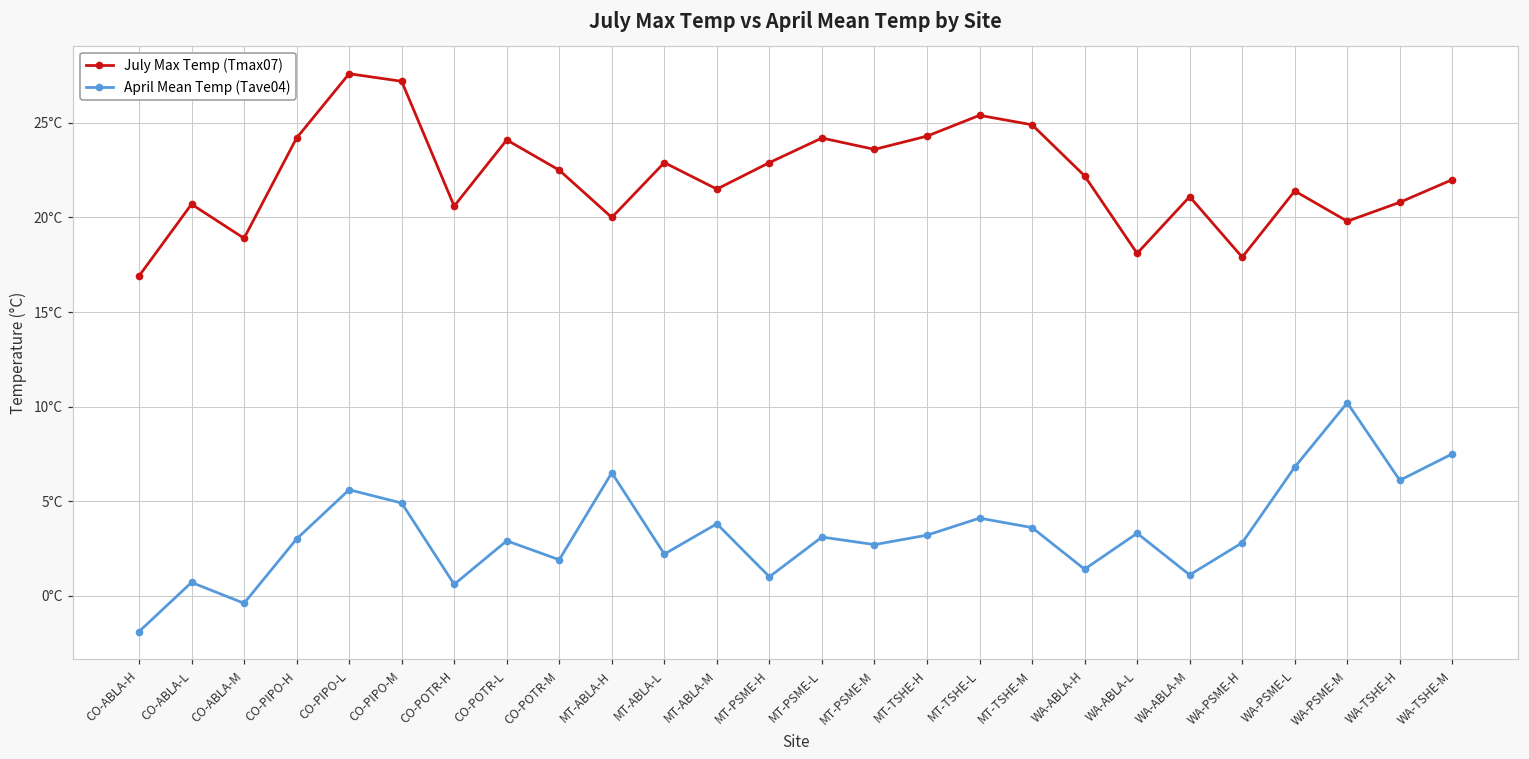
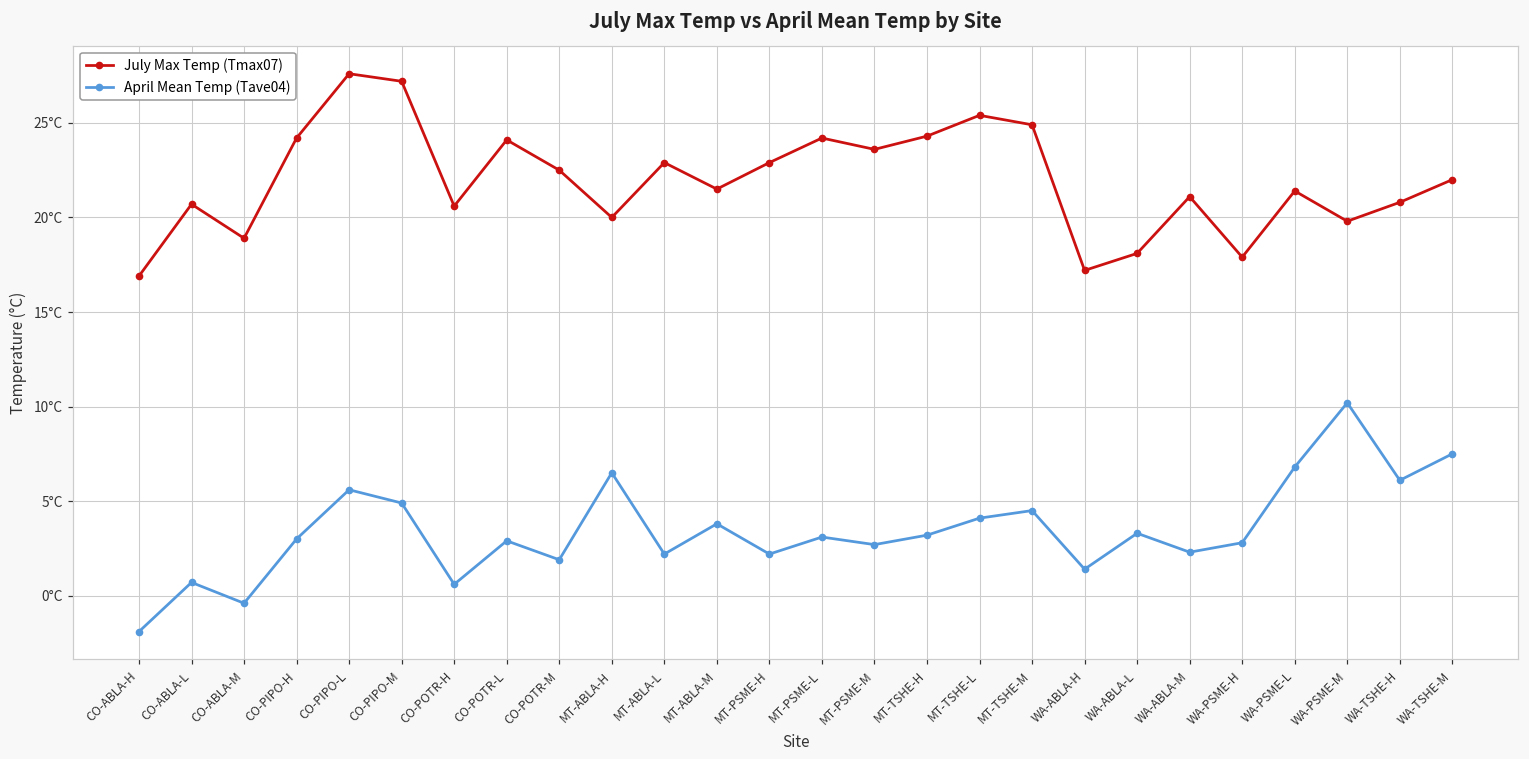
April Mean Temp (Tave04), MT-PSME-H: 1.0°C -> 2.2°C
April Mean Temp (Tave04), MT-TSHE-M: 3.6°C -> 4.5°C
July Max Temp (Tmax07), WA-ABLA-H: 22.2°C -> 17.2°C
April Mean Temp (Tave04), WA-ABLA-M: 1.1°C -> 2.3°C
